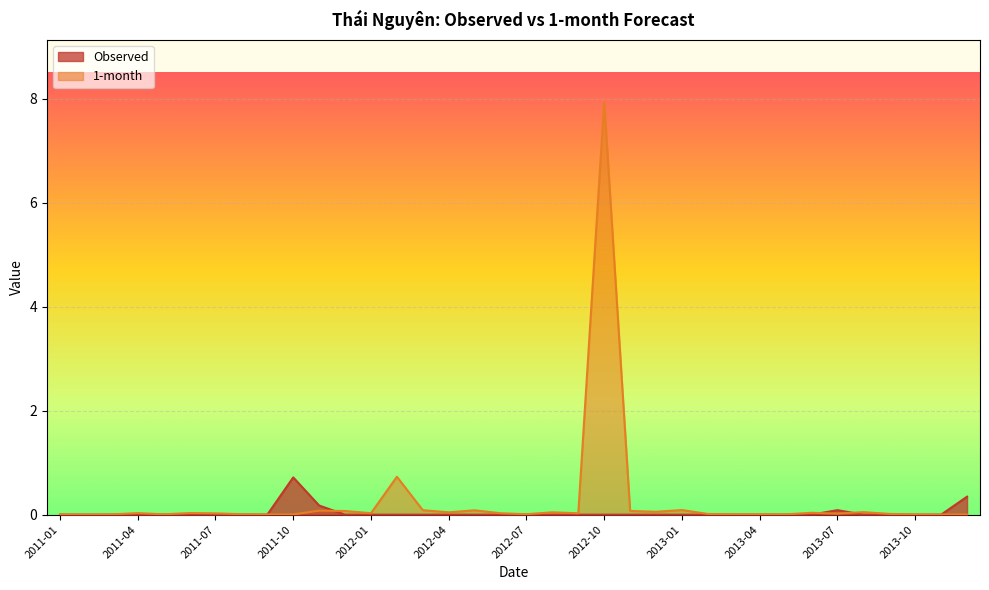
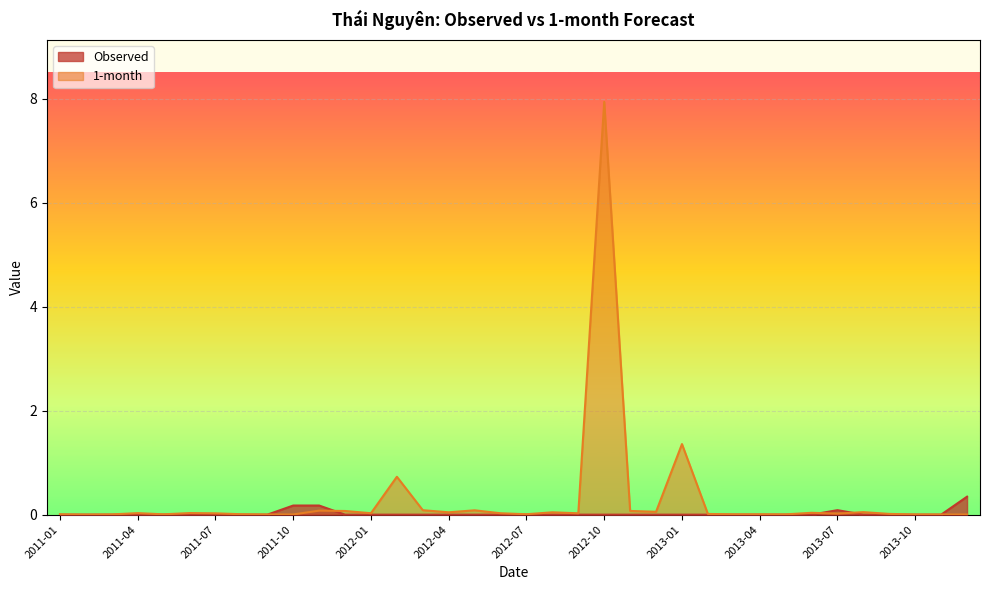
Observed, 2011-10: 0.7 -> 0.2
1-month, 2013-01: 0.1 -> 1.4
